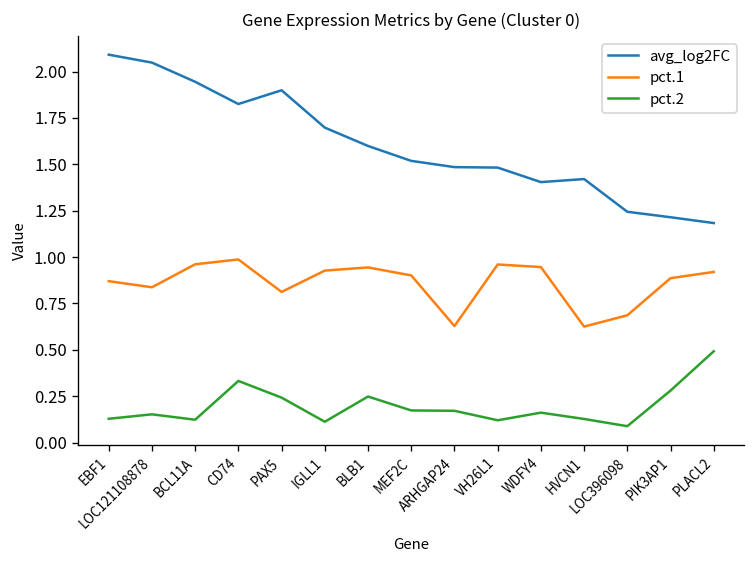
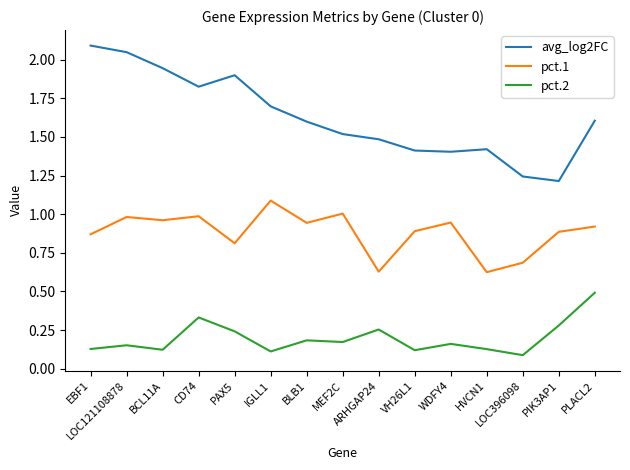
pct.1, LOC121108878: 0.84 -> 0.98
pct.1, IGLL1: 0.93 -> 1.09
pct.2, BLB1: 0.25 -> 0.18
pct.1, MEF2C: 0.90 -> 1.00
pct.2, ARHGAP24: 0.17 -> 0.25
avg_log2FC, VH26L1: 1.48 -> 1.41
pct.1, VH26L1: 0.96 -> 0.89
avg_log2FC, PLACL2: 1.18 -> 1.60
